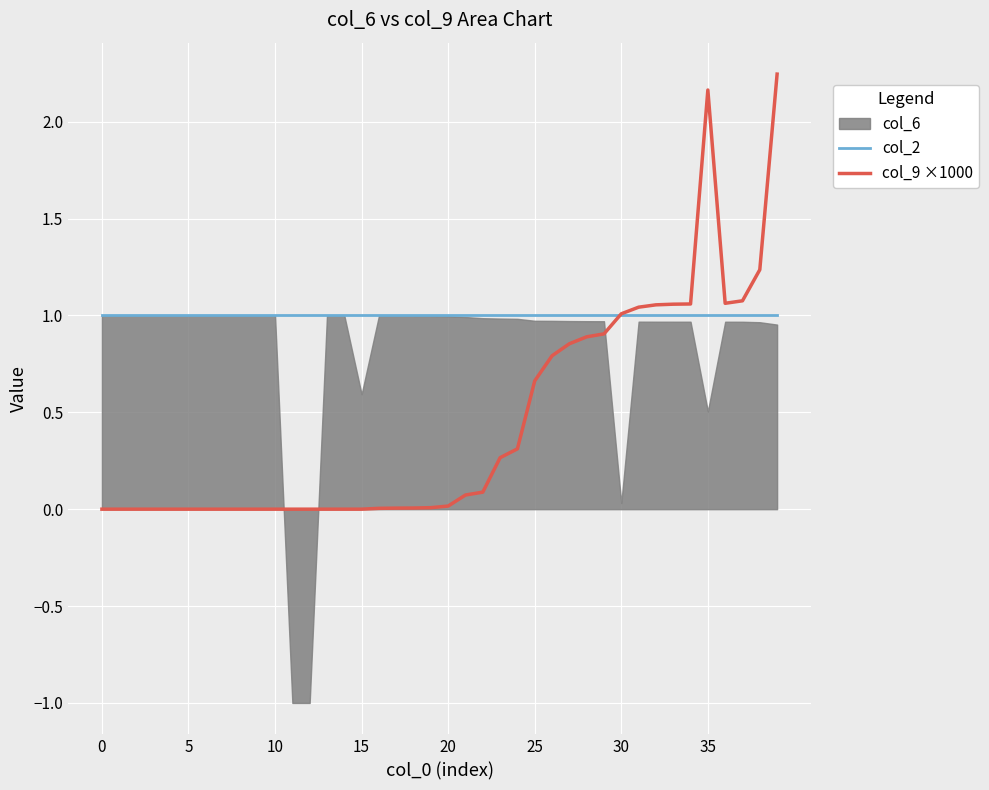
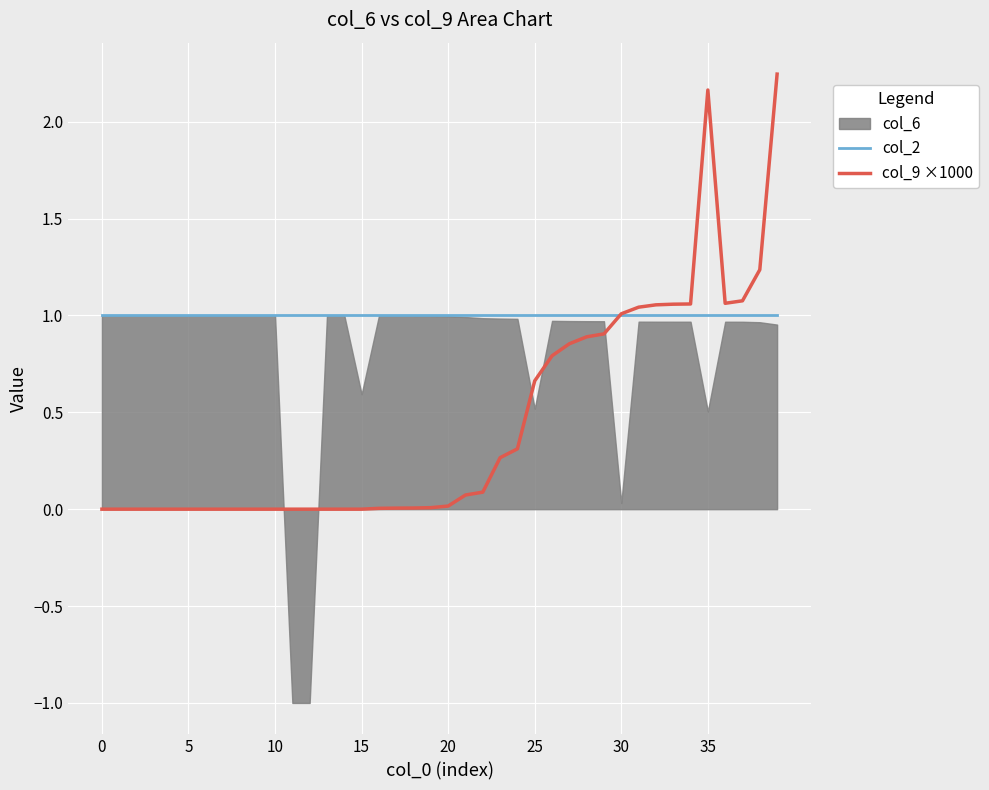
col_6, 25: 0.97 -> 0.52
